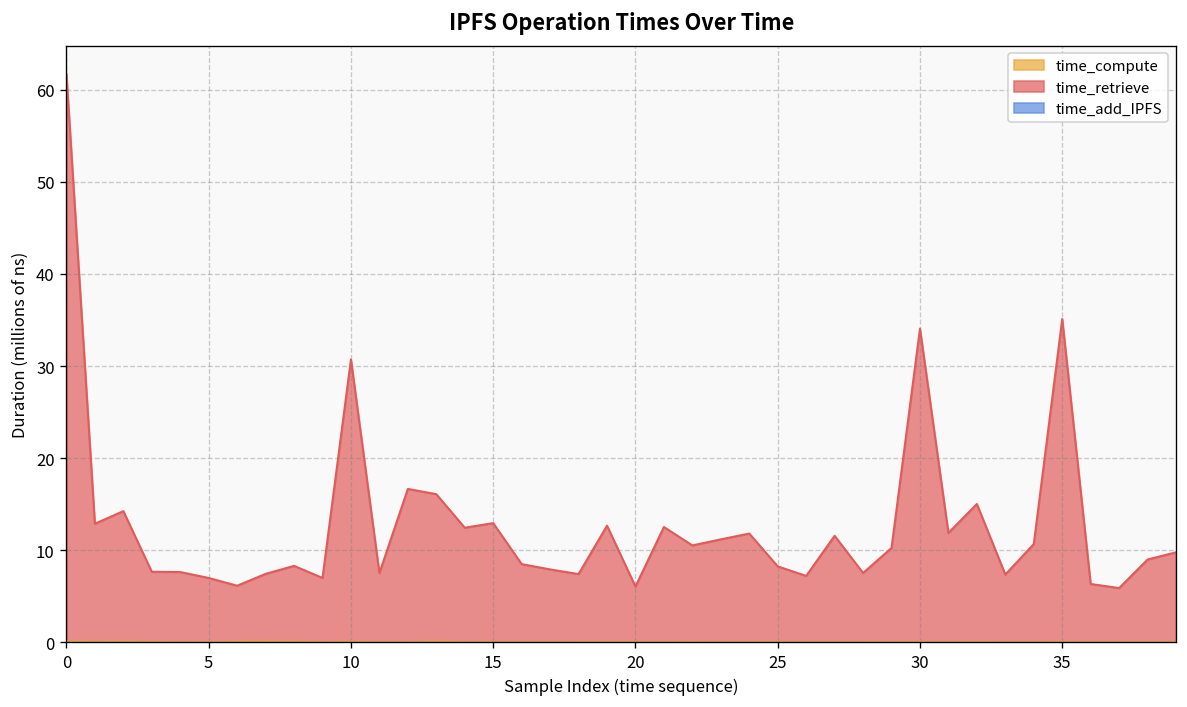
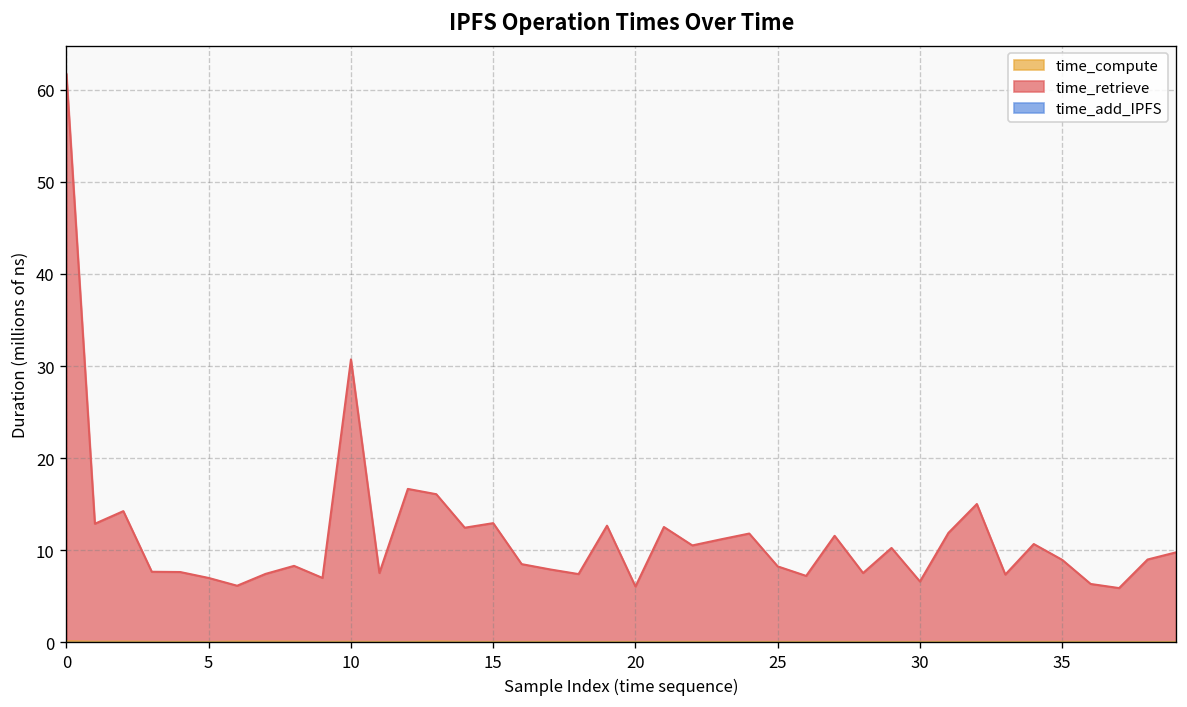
time_retrieve, 30: 34 -> 7
time_retrieve, 35: 35 -> 9
